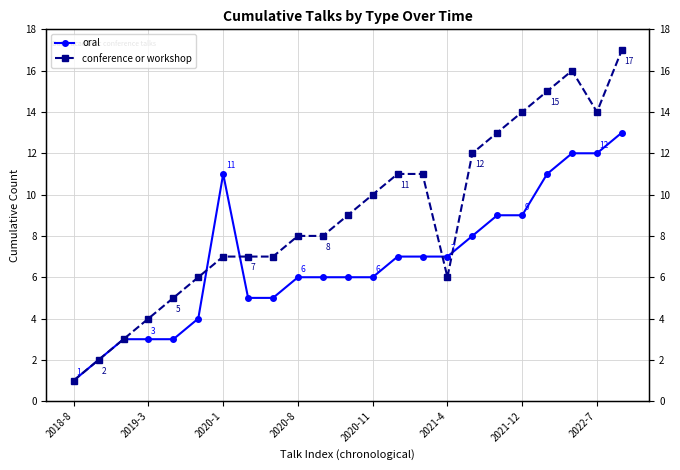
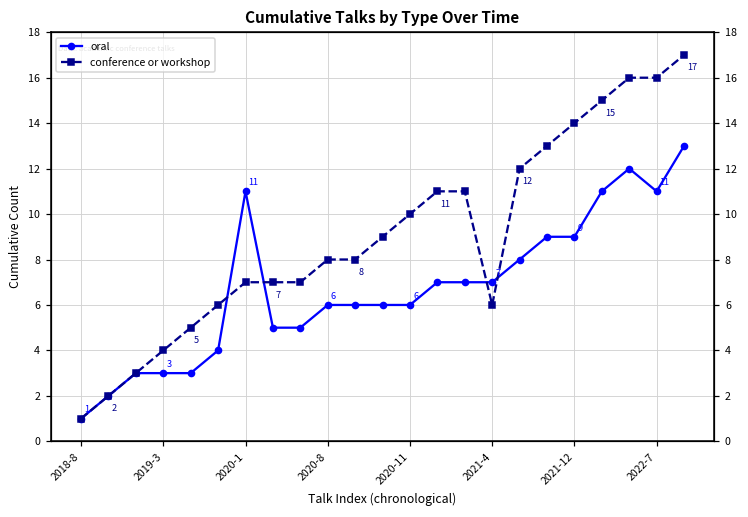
oral, 2022-7: 12 -> 11
conference or workshop, 2022-7: 14 -> 16
